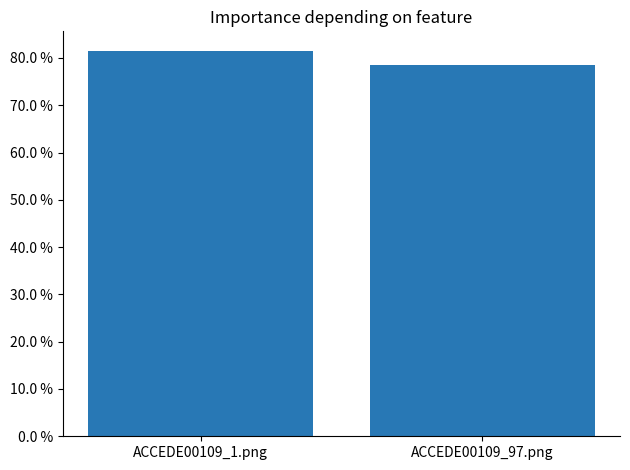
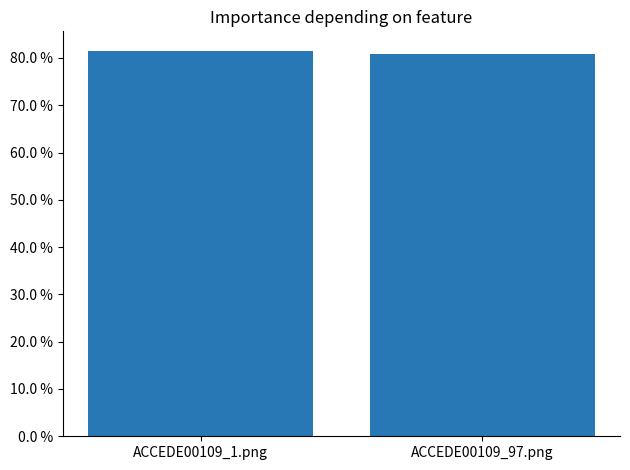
ACCEDE00109_97.png: 79 % -> 81 %
